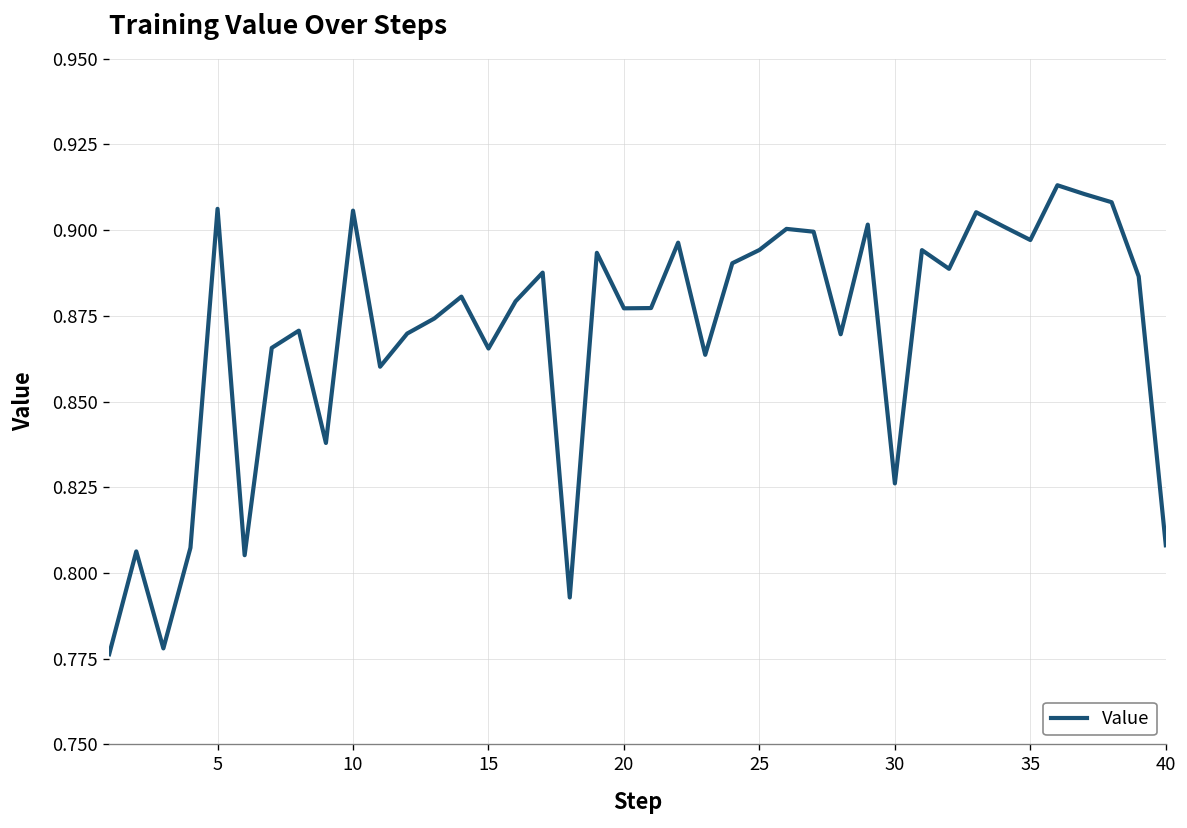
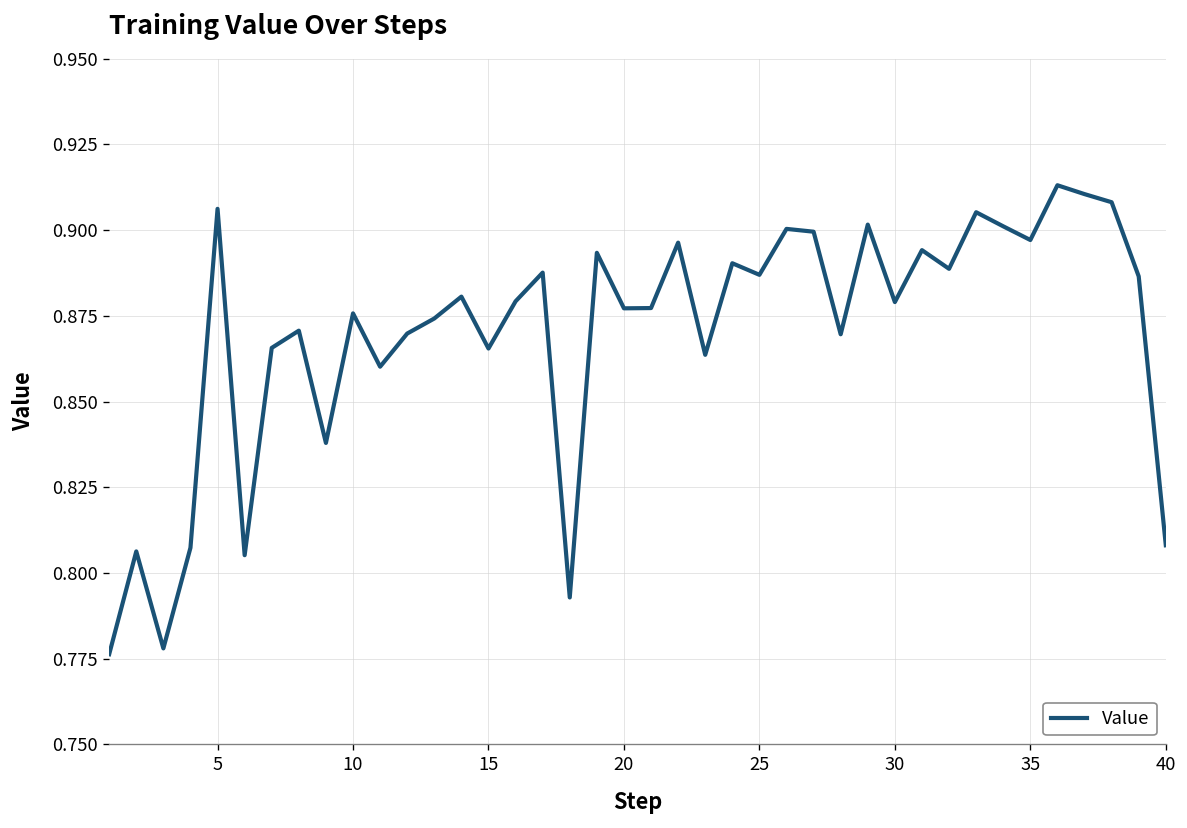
10: 0.906 -> 0.876
25: 0.894 -> 0.887
30: 0.826 -> 0.879
